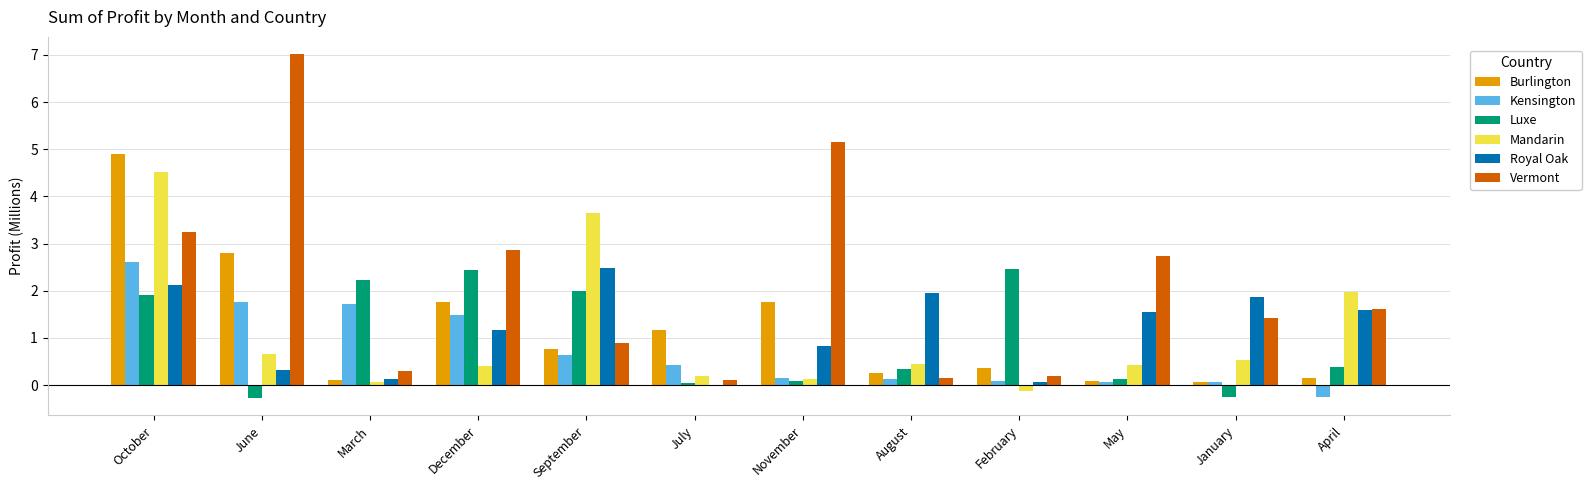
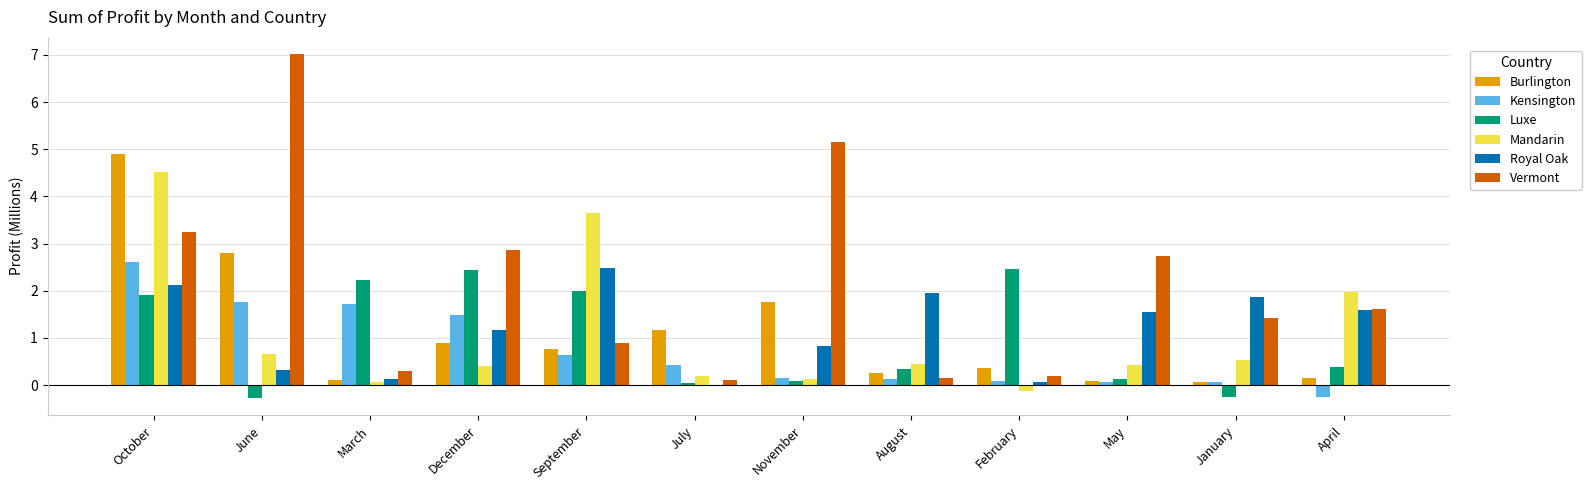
Burlington, December: 1.8 -> 0.9
